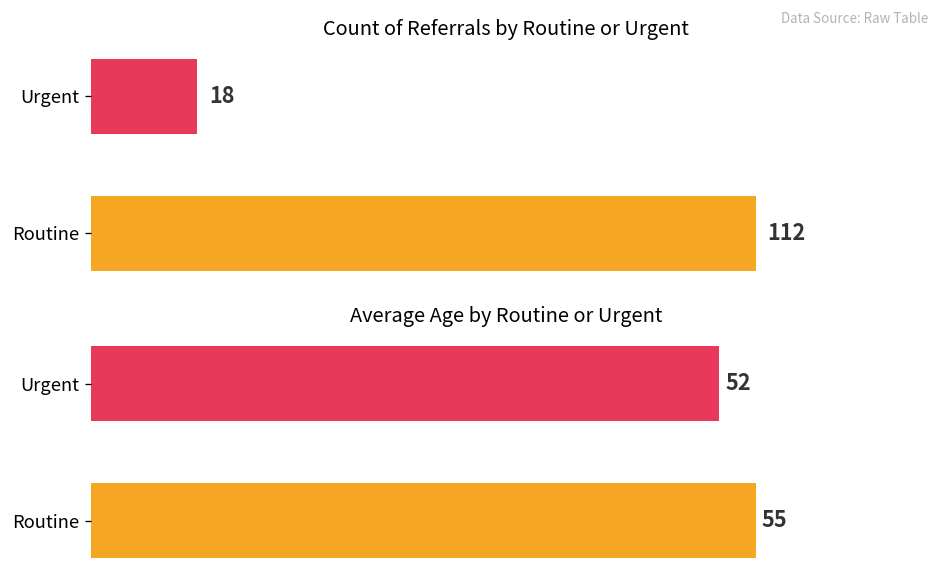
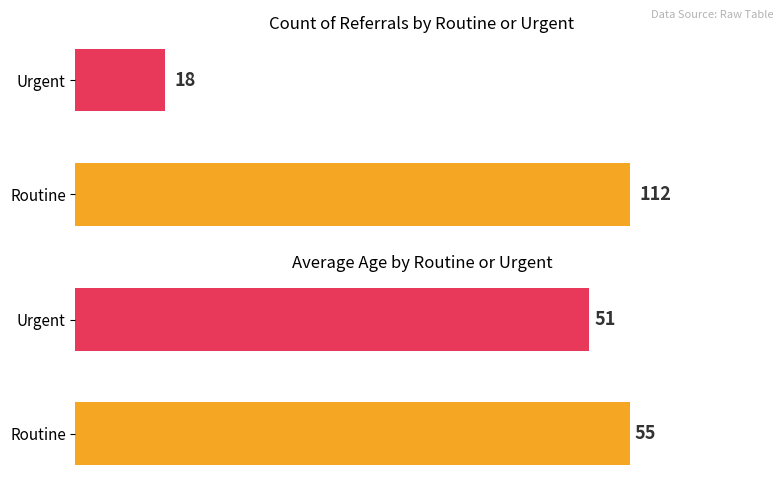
Average Age by Routine or Urgent, Urgent: 52 -> 51
